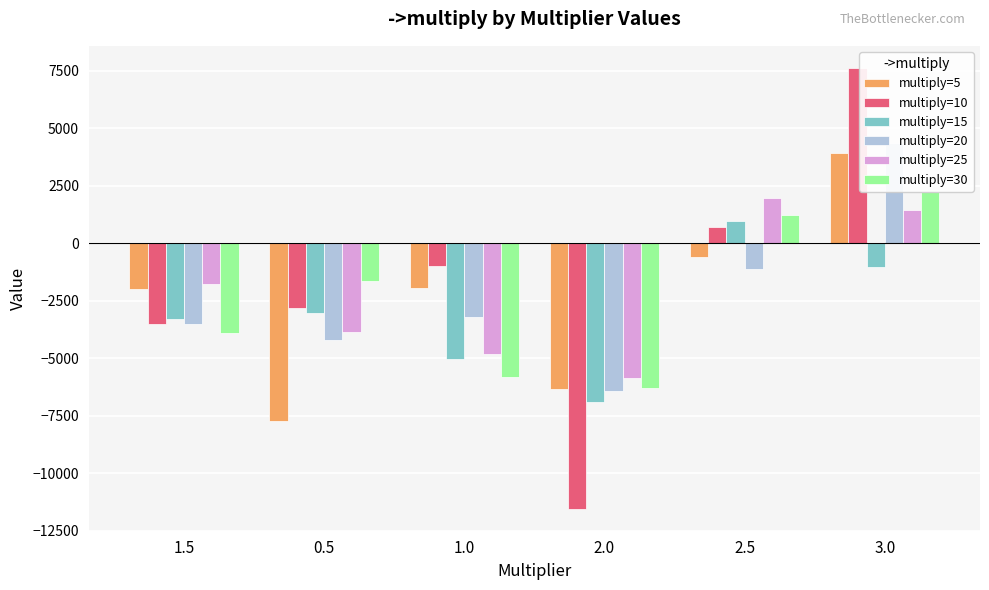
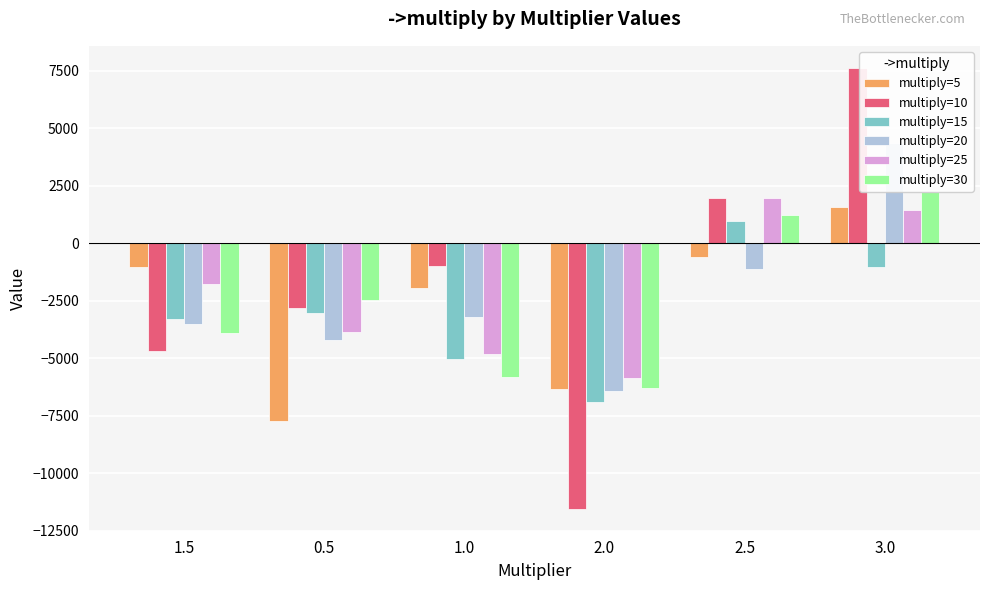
multiply=5, 1.5: -2000 -> -1000
multiply=10, 1.5: -3500 -> -4700
multiply=30, 0.5: -1700 -> -2500
multiply=10, 2.5: 700 -> 2000
multiply=5, 3.0: 3900 -> 1600
